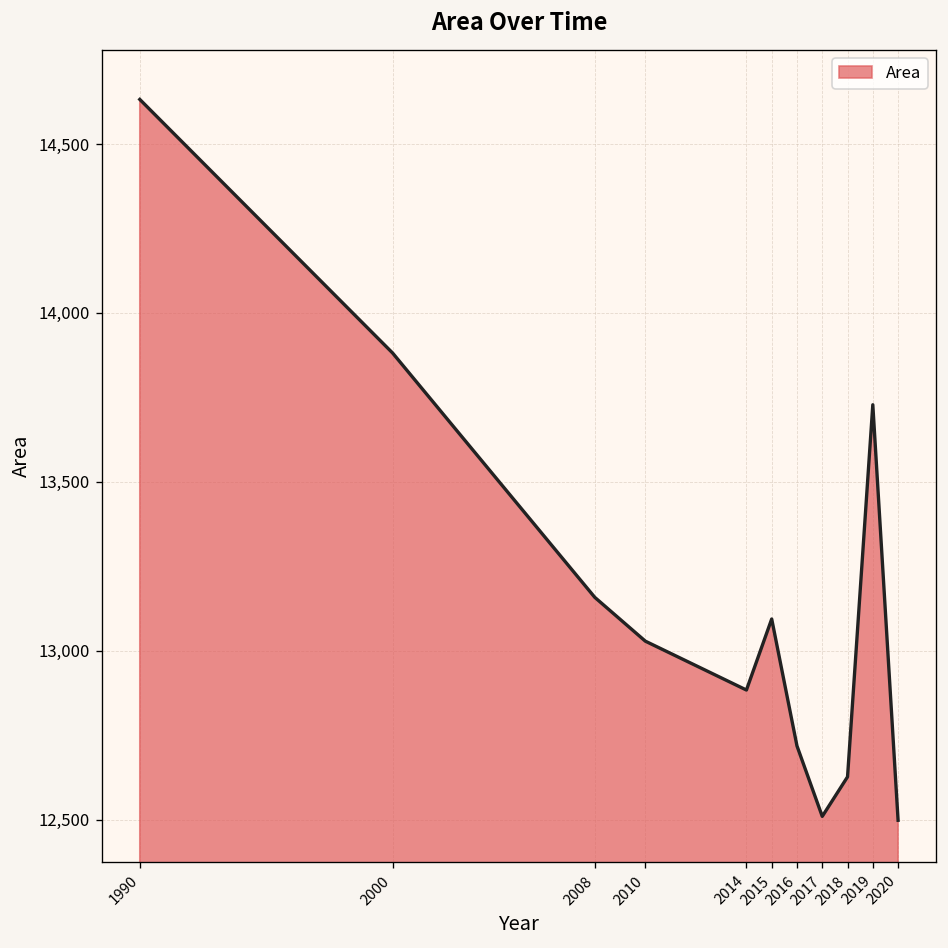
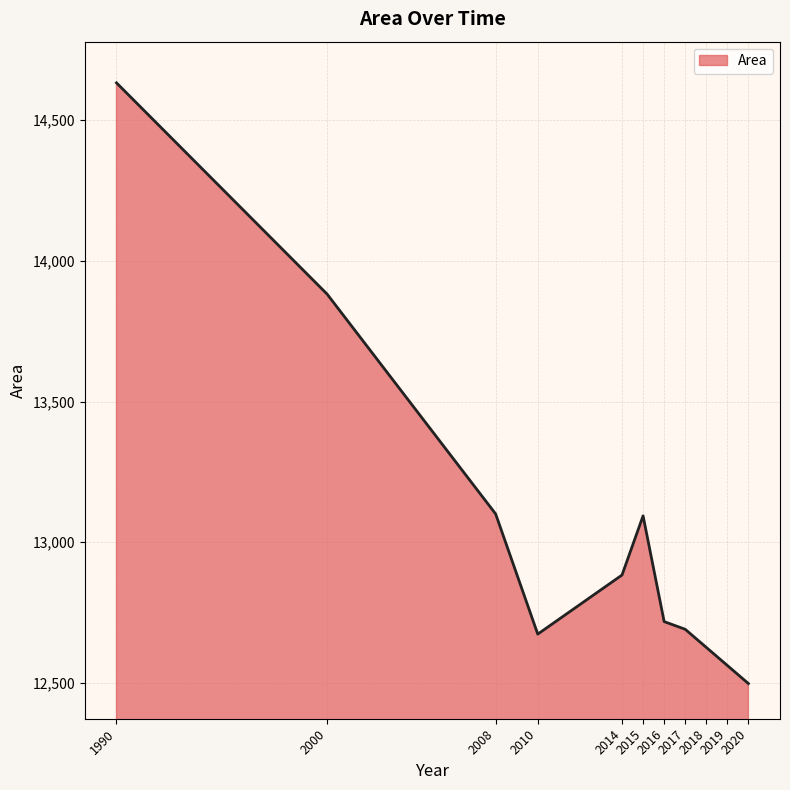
2008: 13,160 -> 13,100
2010: 13,030 -> 12,670
2017: 12,510 -> 12,690
2019: 13,730 -> 12,560
